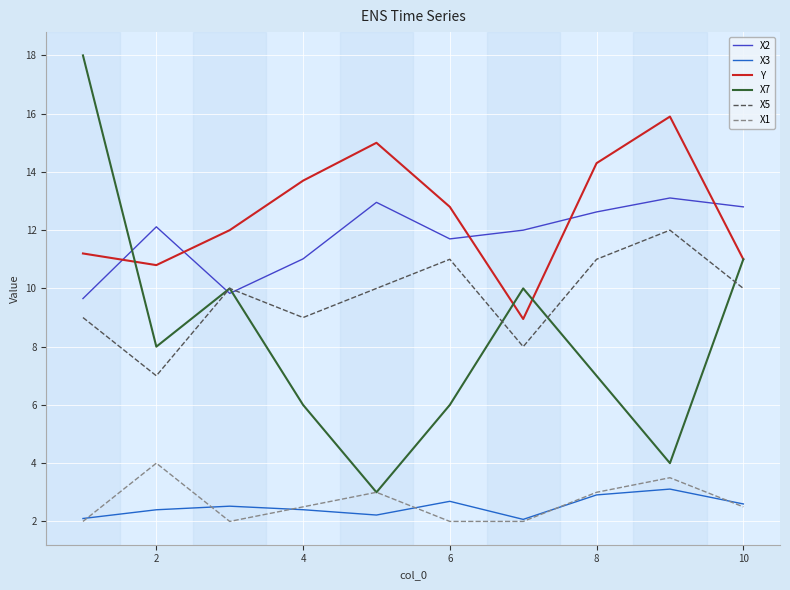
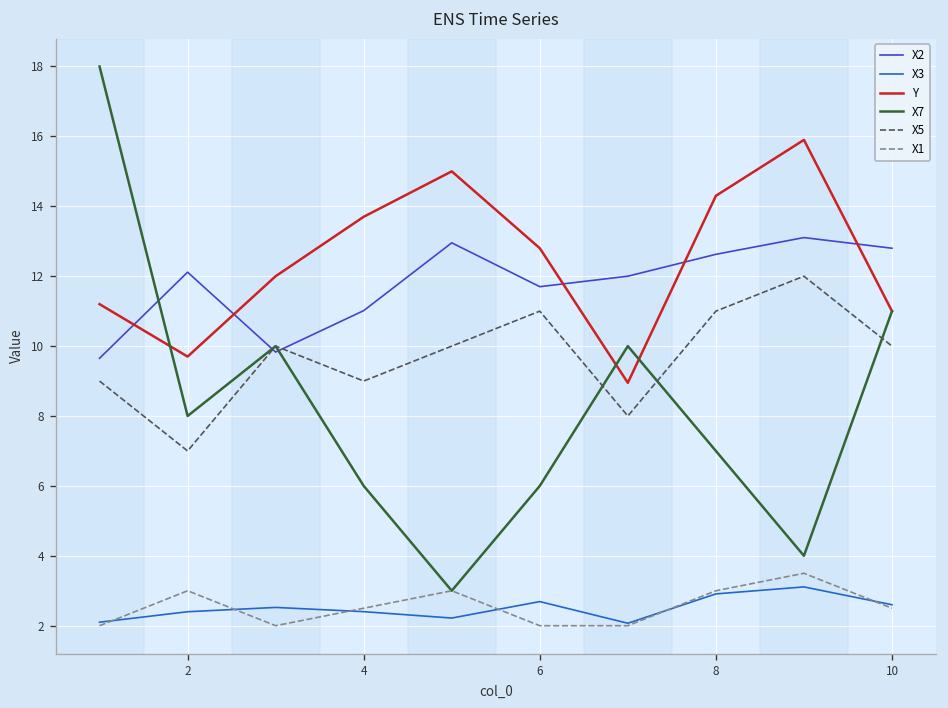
Y, 2: 10.8 -> 9.7
X1, 2: 4 -> 3
